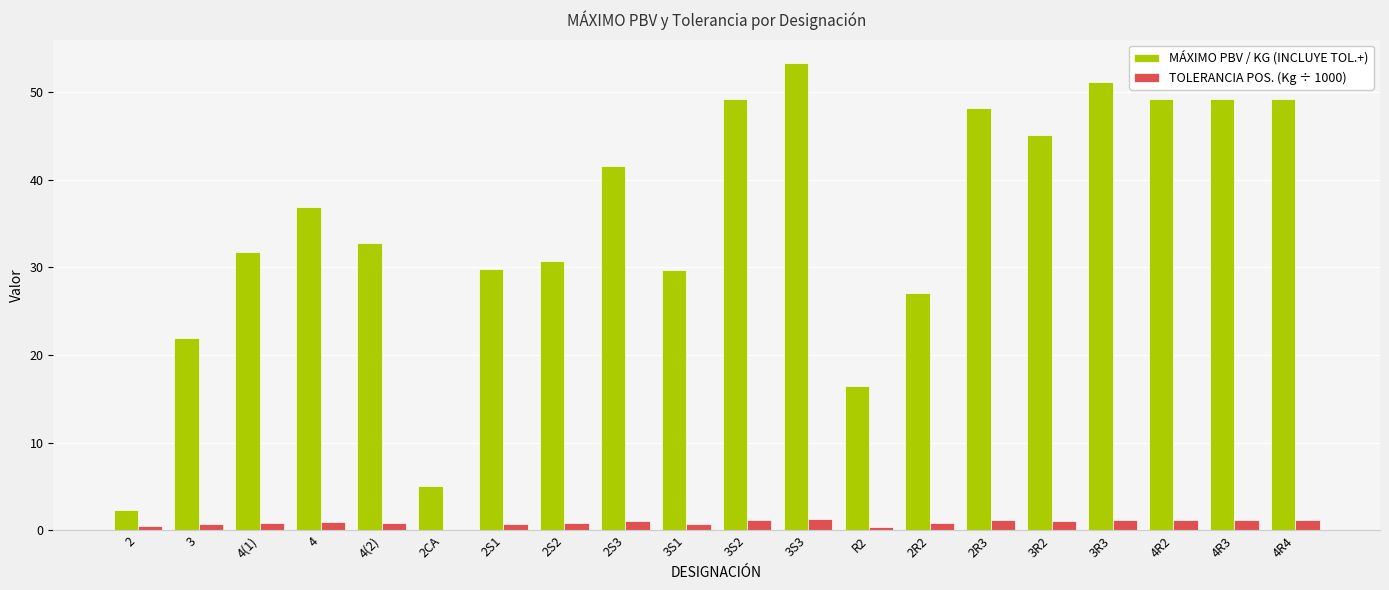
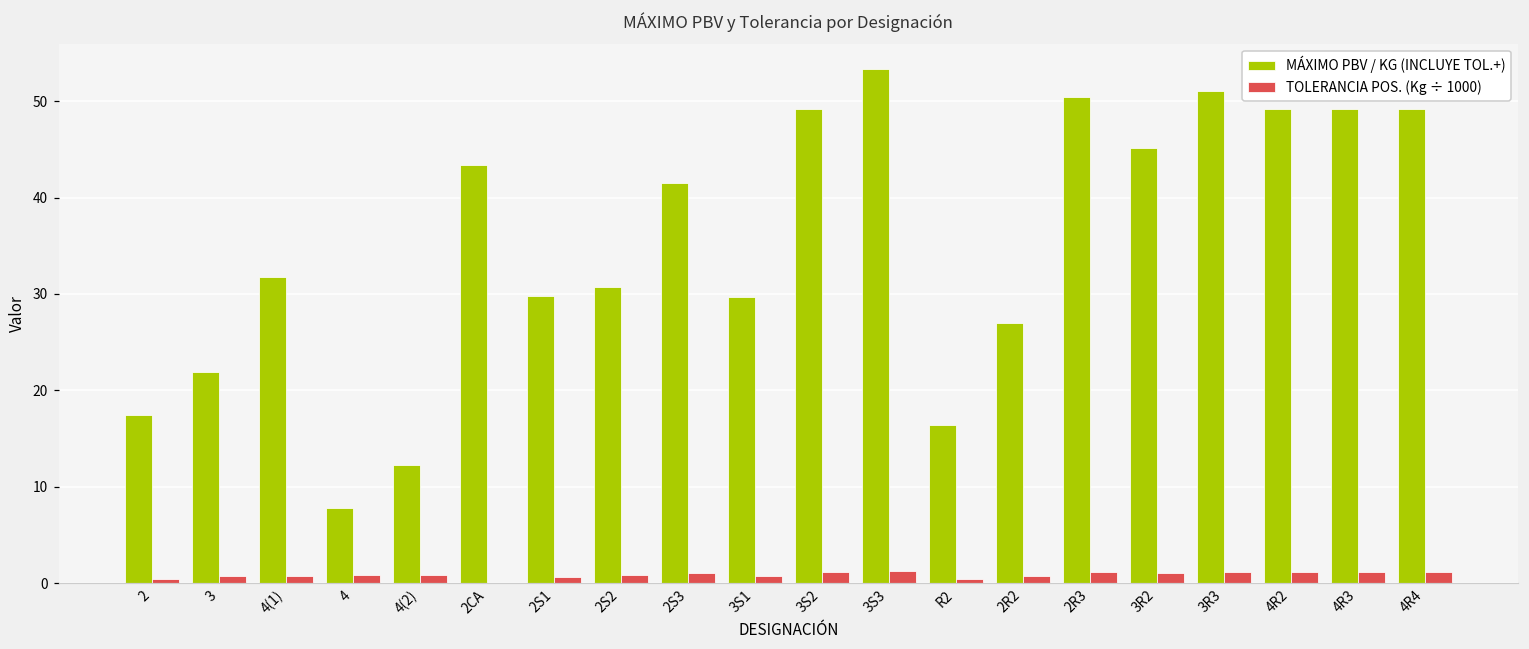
MÁXIMO PBV / KG (INCLUYE TOL.+), 2: 2 -> 17
MÁXIMO PBV / KG (INCLUYE TOL.+), 4: 37 -> 8
MÁXIMO PBV / KG (INCLUYE TOL.+), 4(2): 33 -> 12
MÁXIMO PBV / KG (INCLUYE TOL.+), 2CA: 5 -> 43
MÁXIMO PBV / KG (INCLUYE TOL.+), 2R3: 48 -> 50
